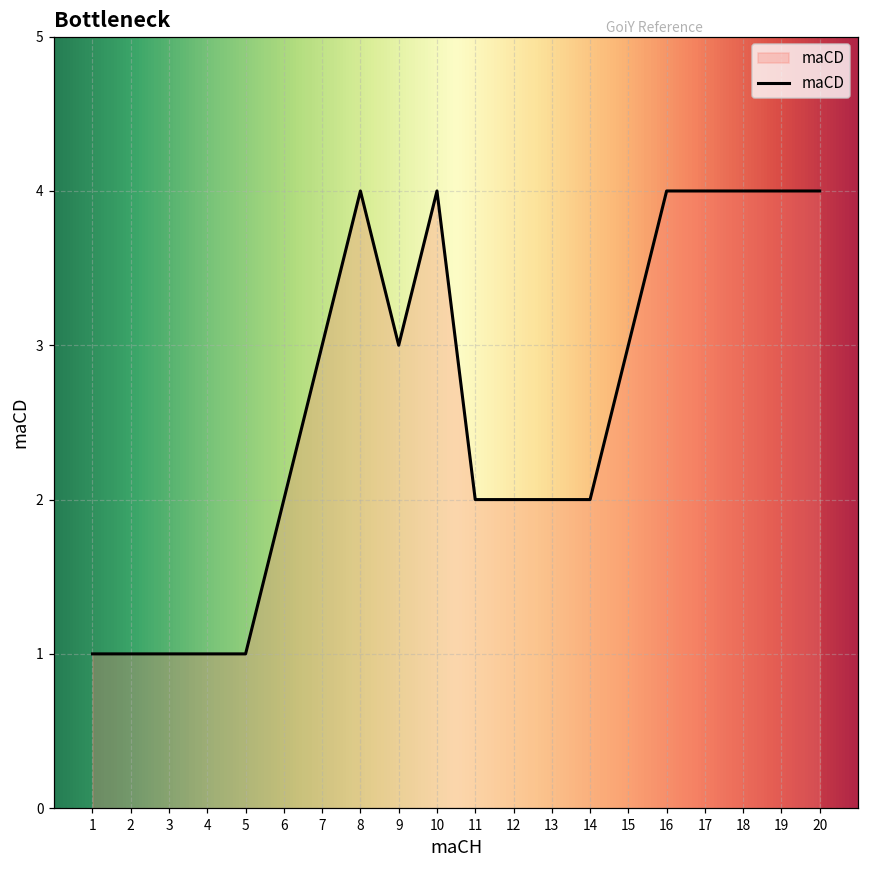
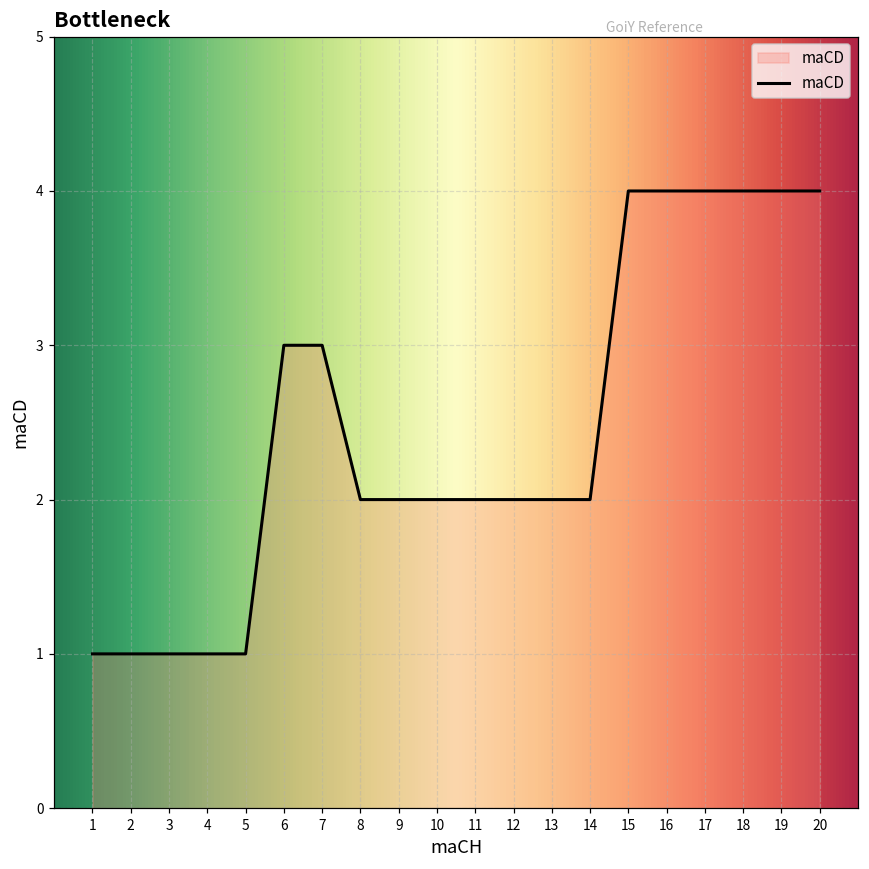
6: 2 -> 3
8: 4 -> 2
9: 3 -> 2
10: 4 -> 2
15: 3 -> 4
